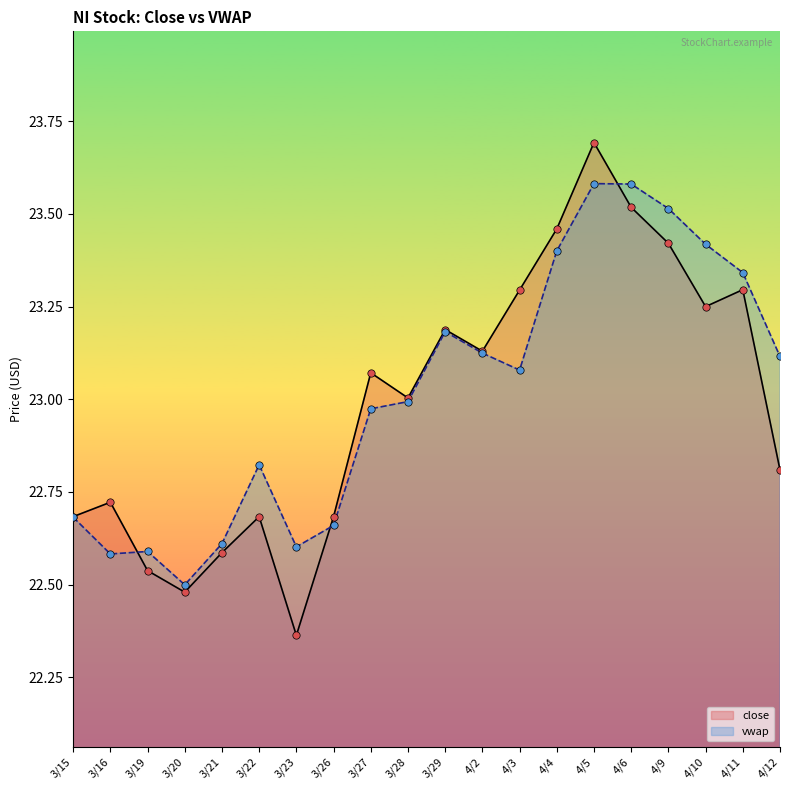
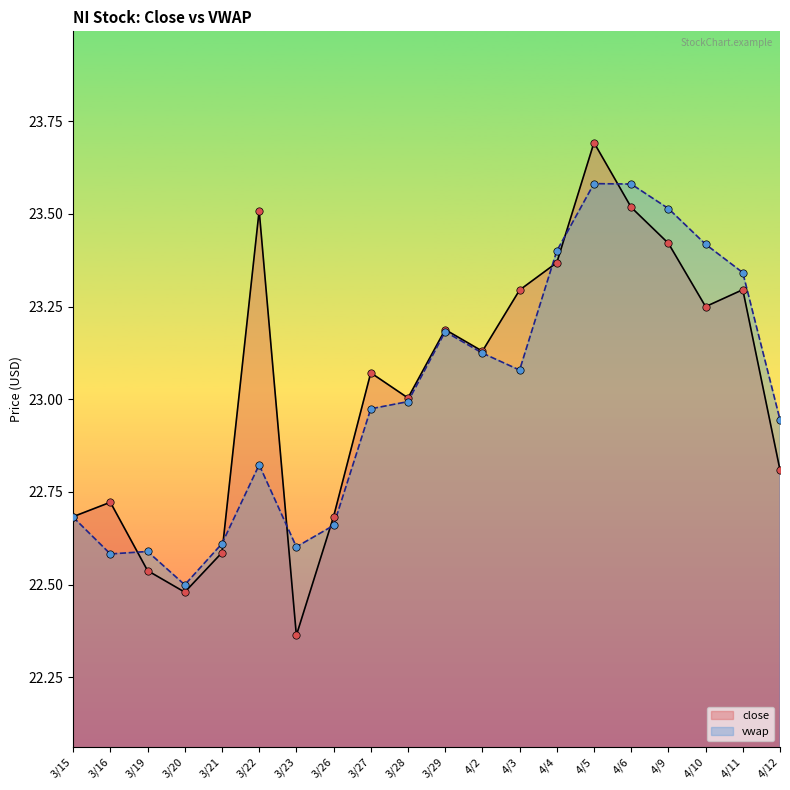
close, 3/22: 22.68 -> 23.51
close, 4/4: 23.46 -> 23.37
vwap, 4/12: 23.12 -> 22.95
